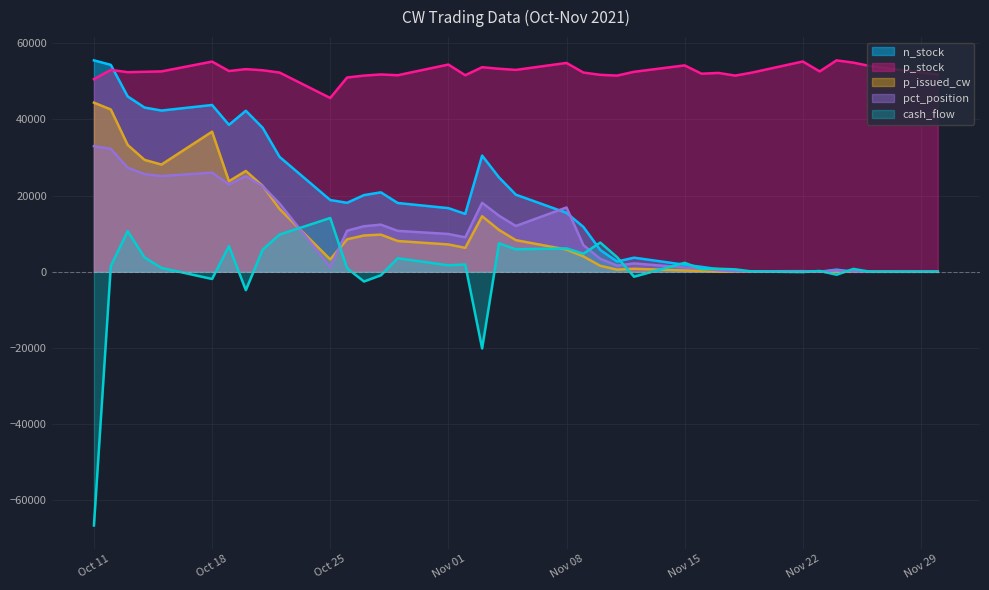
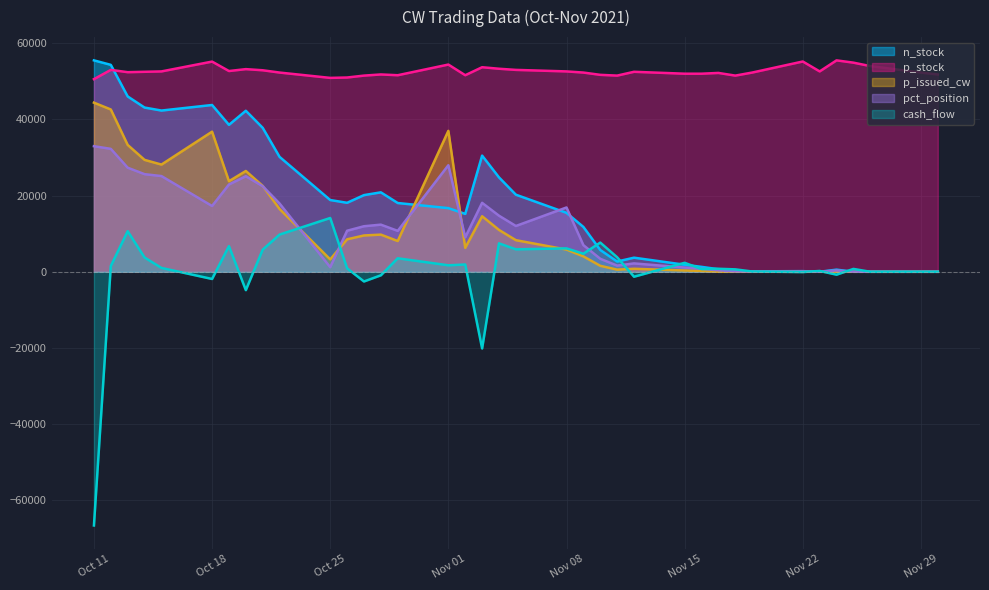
pct_position, Oct 18: 26000 -> 17000
p_stock, Oct 25: 46000 -> 51000
p_issued_cw, Nov 01: 7000 -> 37000
pct_position, Nov 01: 10000 -> 28000
p_stock, Nov 08: 55000 -> 53000
p_stock, Nov 15: 54000 -> 52000
